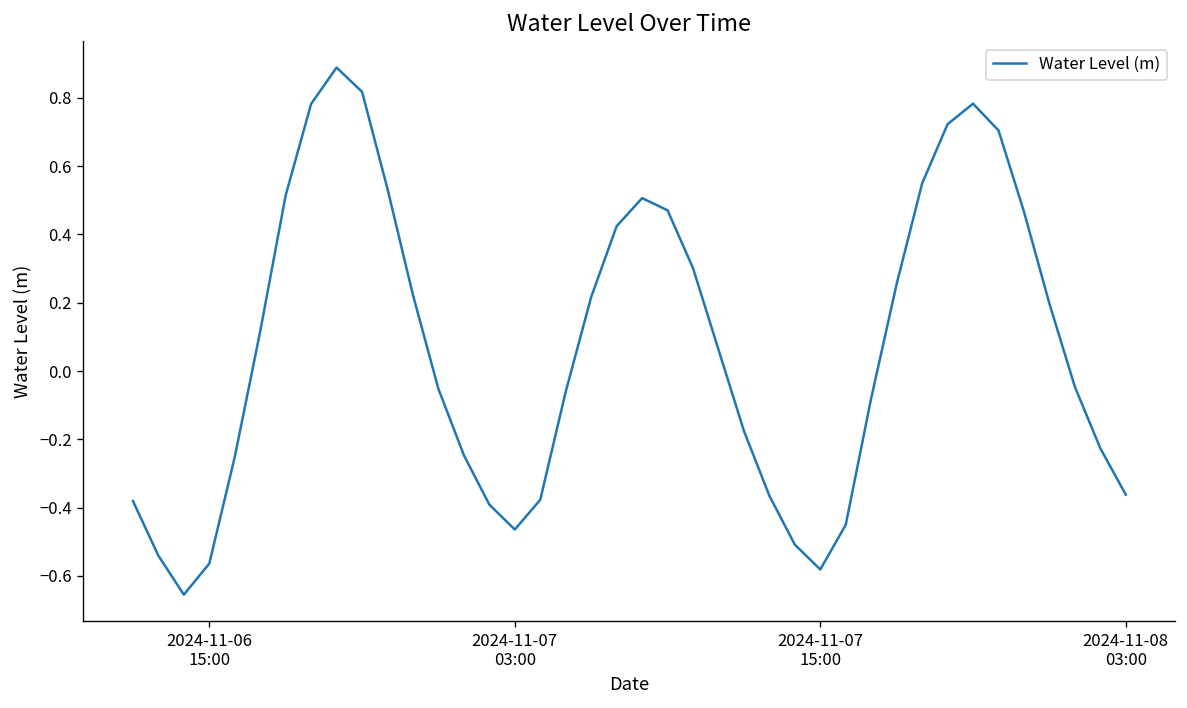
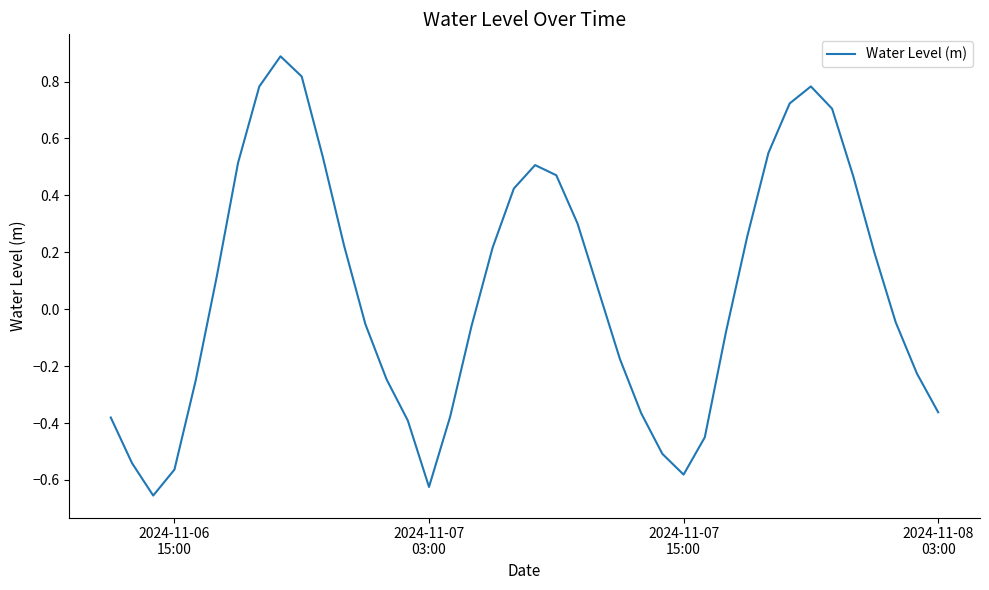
2024-11-07 03:00: -0.46 -> -0.62
